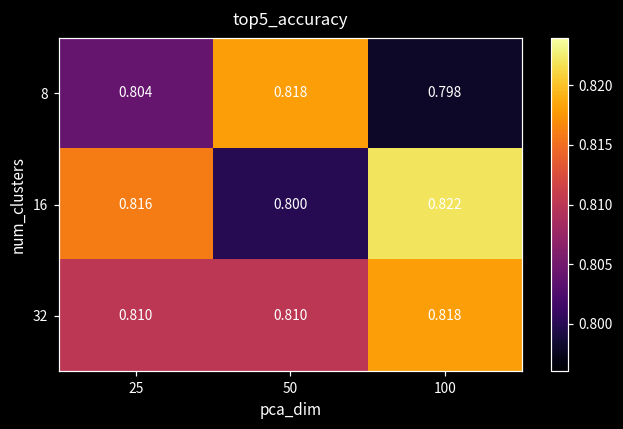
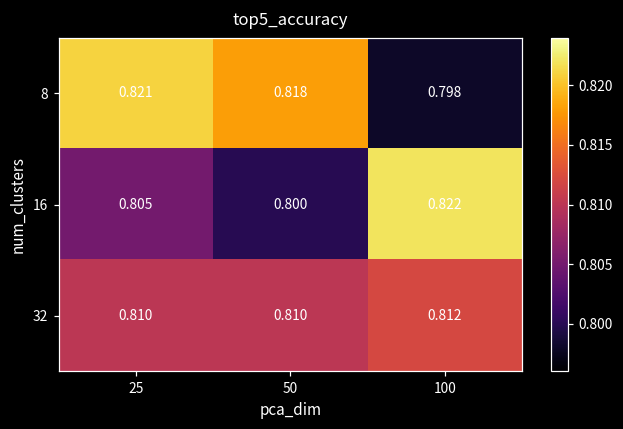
8, 25: 0.804 -> 0.821
16, 25: 0.816 -> 0.805
32, 100: 0.818 -> 0.812
